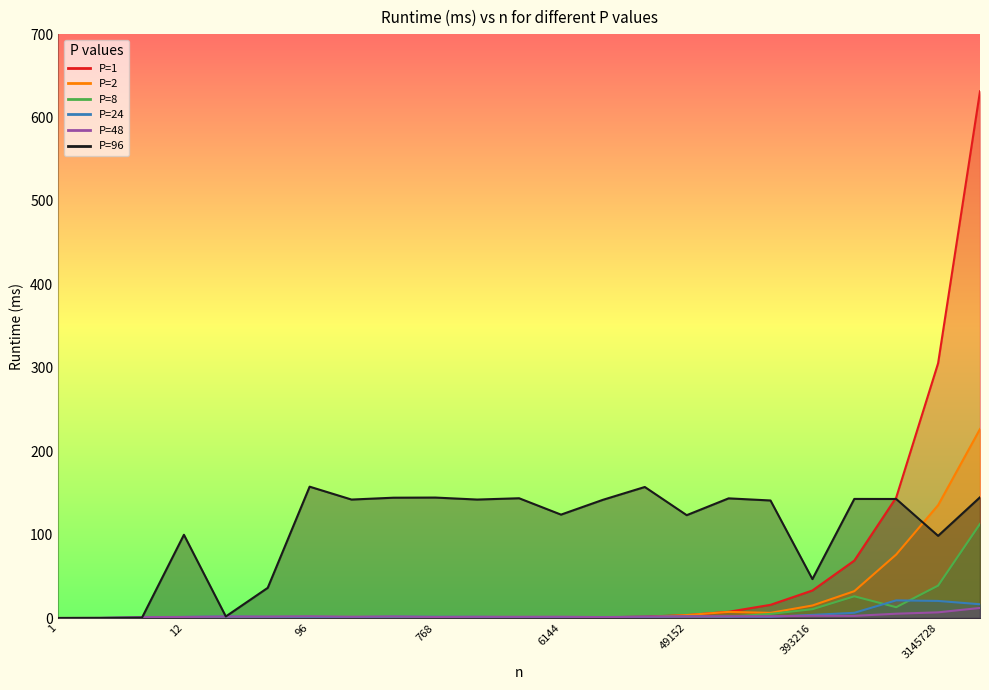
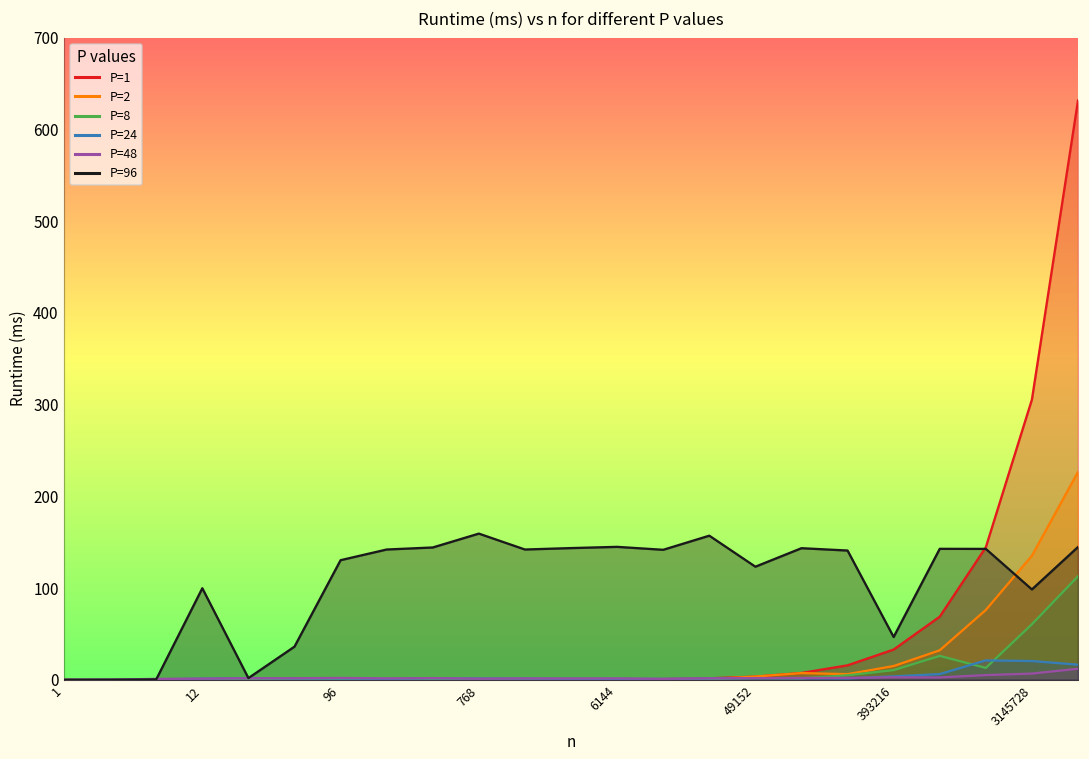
P=96, 96: 160 -> 130
P=96, 768: 140 -> 160
P=96, 6144: 120 -> 140
P=8, 3145728: 40 -> 60
